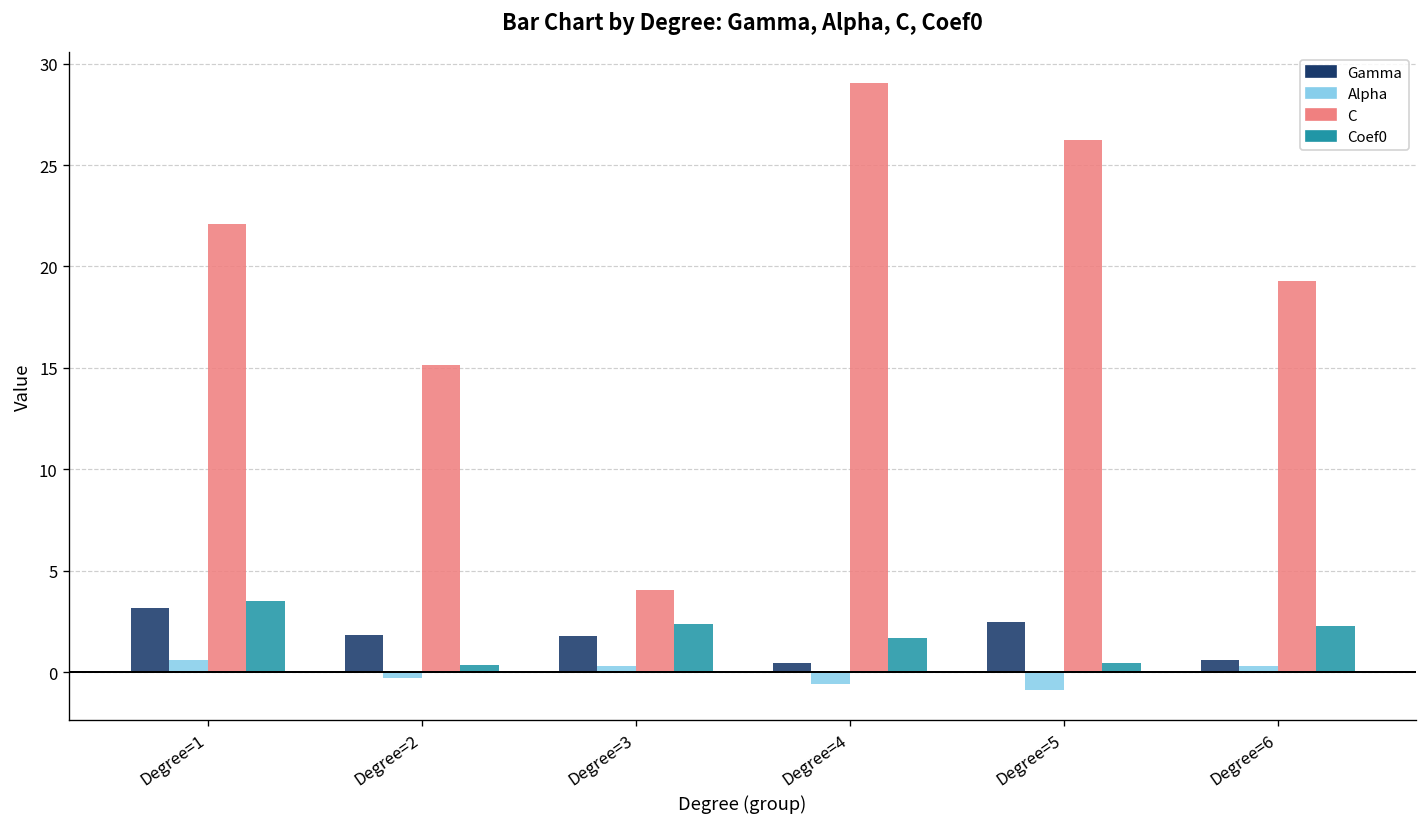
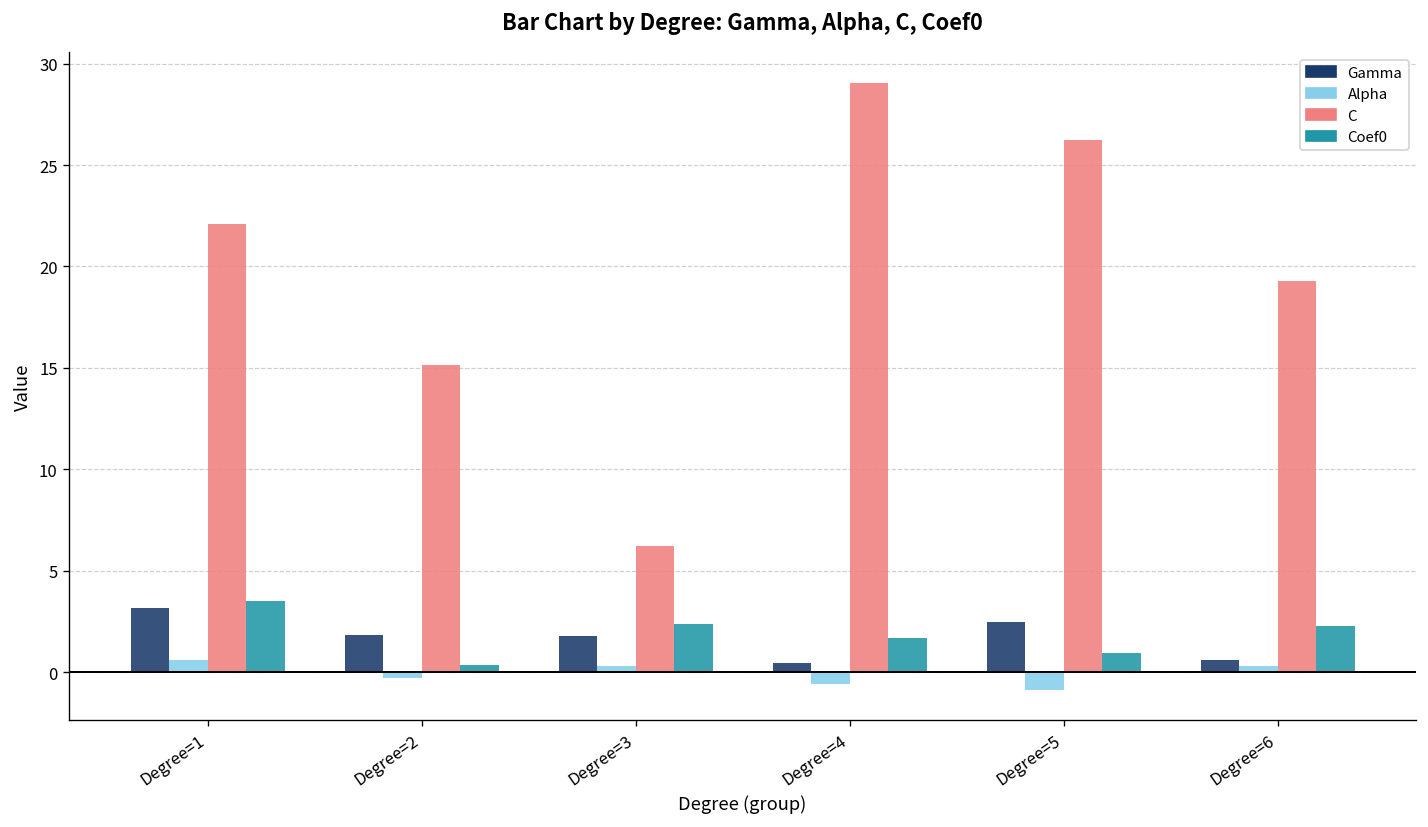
C, Degree=3: 4.0 -> 6.2
Coef0, Degree=5: 0.4 -> 0.9
